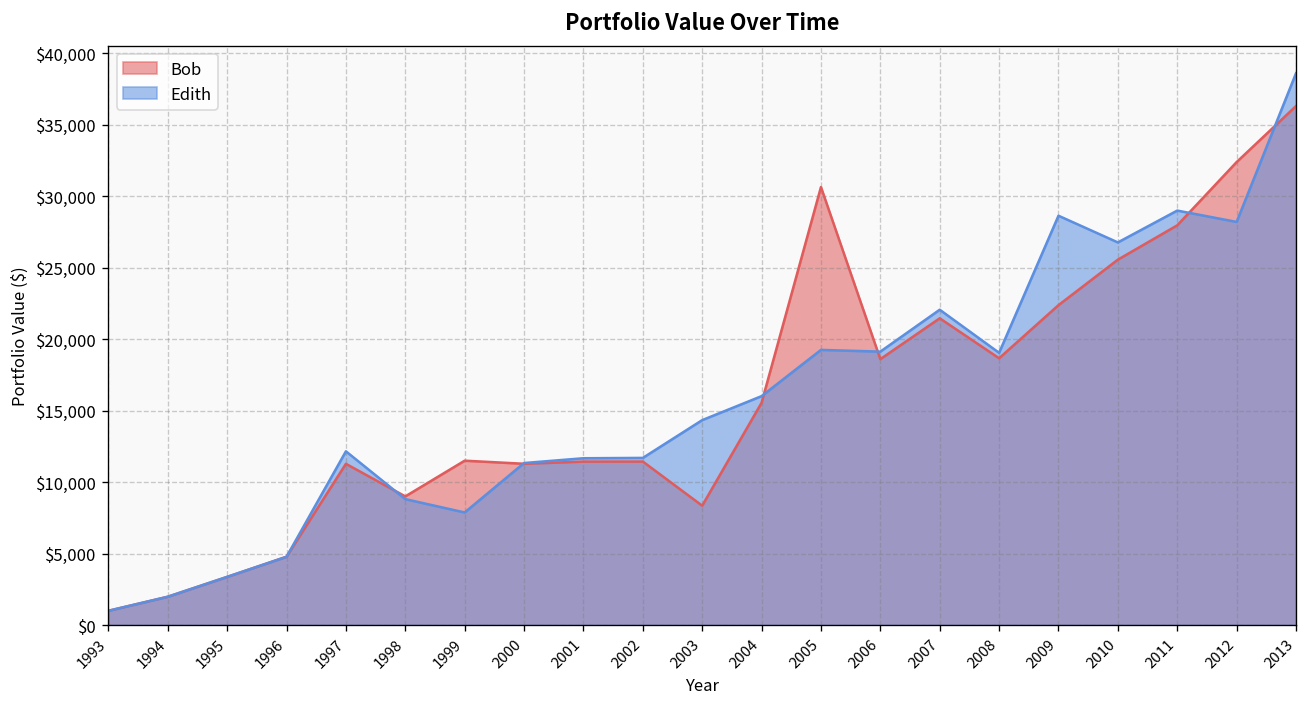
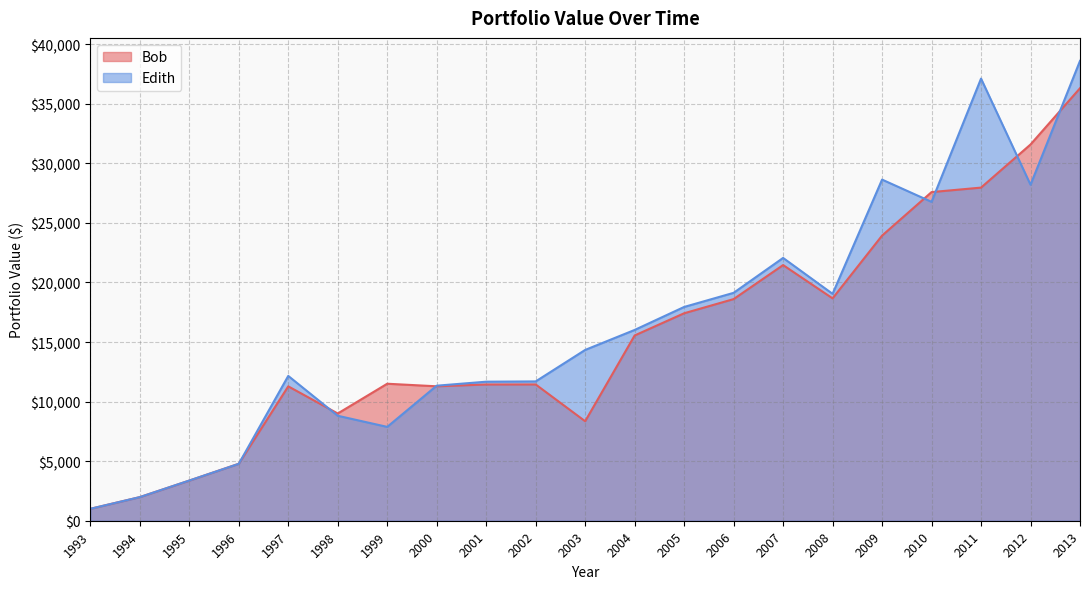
Bob, 2005: $30,600 -> $17,400
Edith, 2005: $19,200 -> $17,900
Bob, 2009: $22,400 -> $23,900
Bob, 2010: $25,600 -> $27,600
Edith, 2011: $29,000 -> $37,100
Bob, 2012: $32,400 -> $31,600
